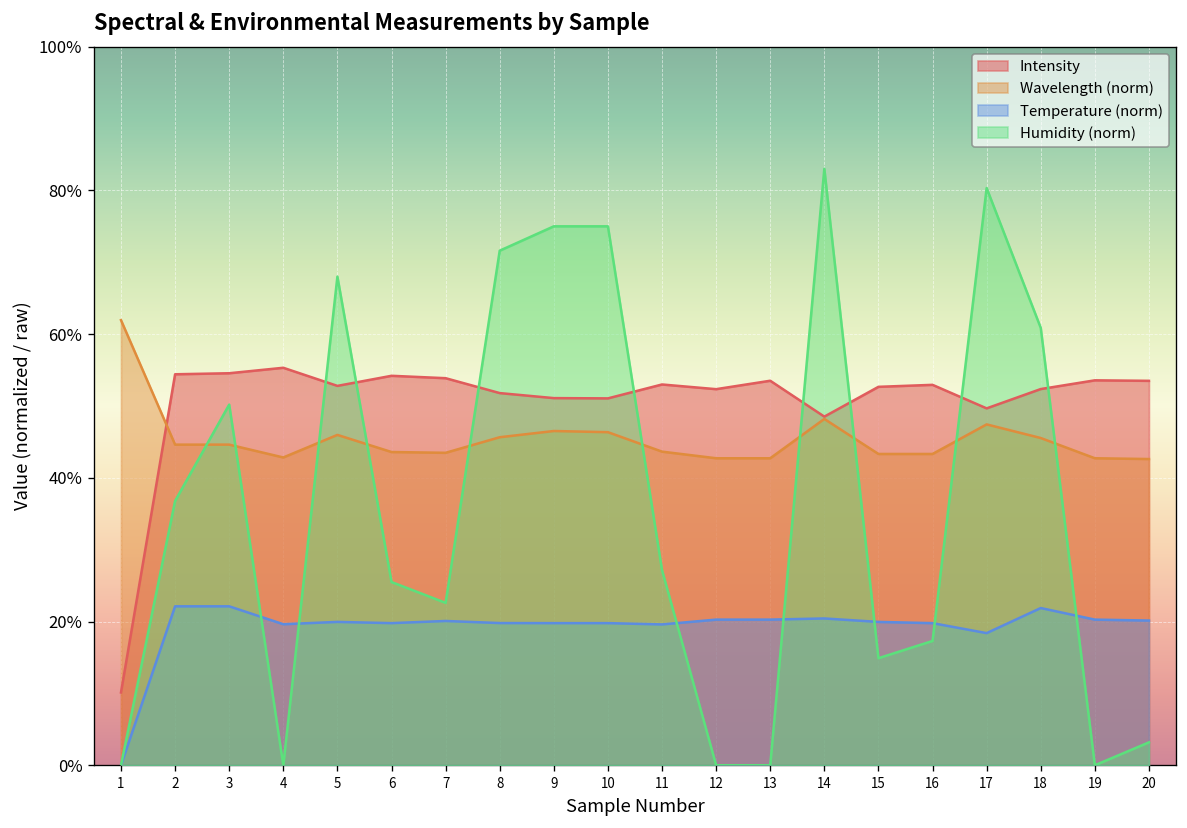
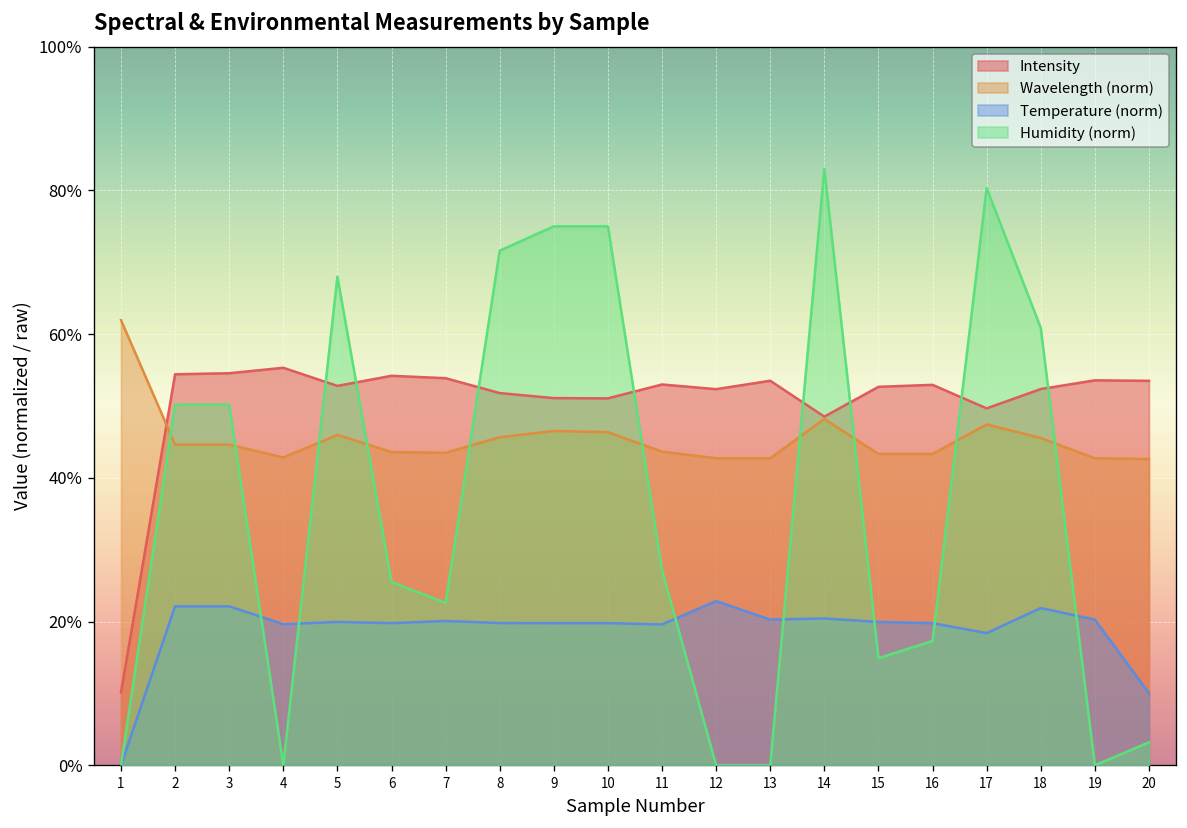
Humidity (norm), 2: 37% -> 50%
Temperature (norm), 12: 20% -> 23%
Temperature (norm), 20: 20% -> 10%
